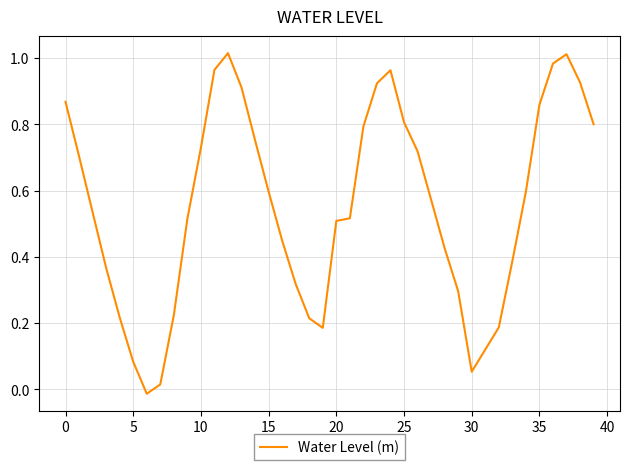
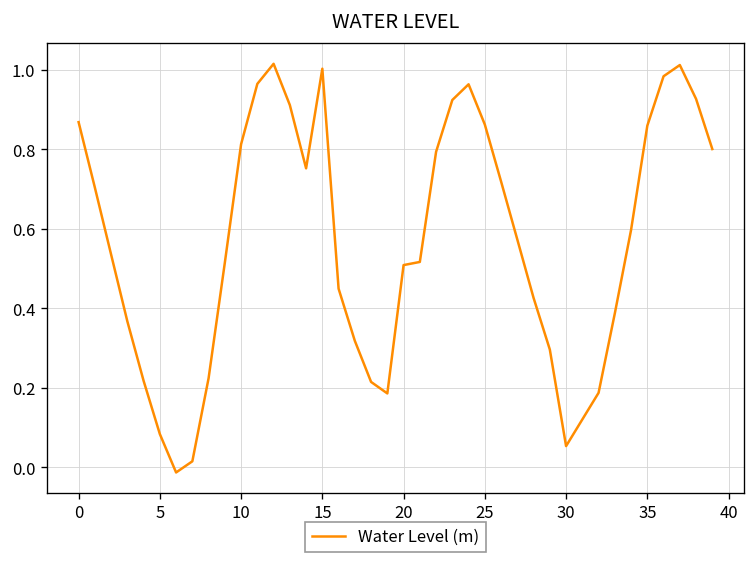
10: 0.73 -> 0.81
15: 0.60 -> 1.00
25: 0.81 -> 0.86
